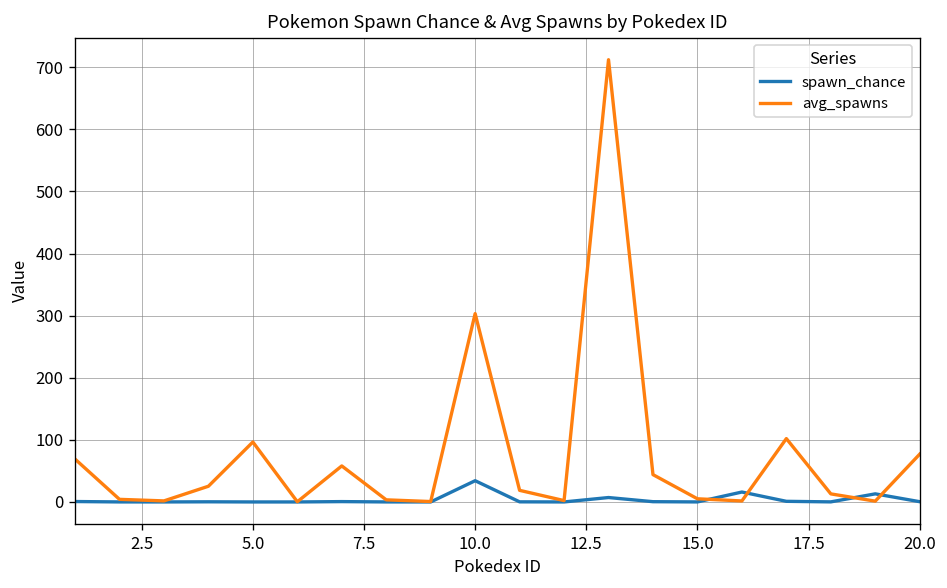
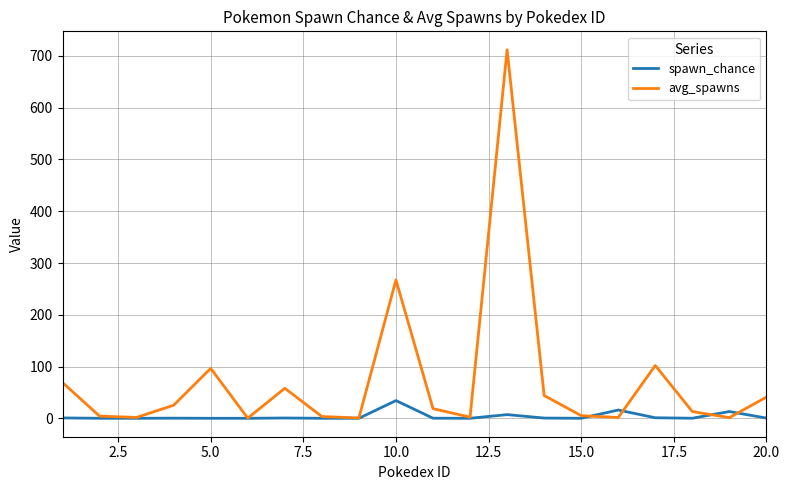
avg_spawns, 10.0: 300 -> 270
avg_spawns, 20.0: 80 -> 40
